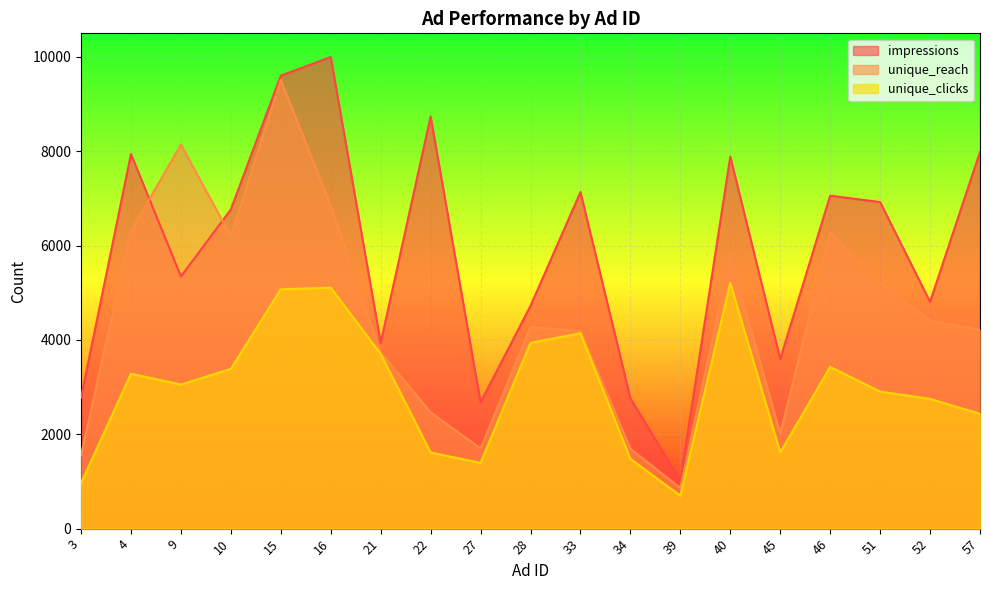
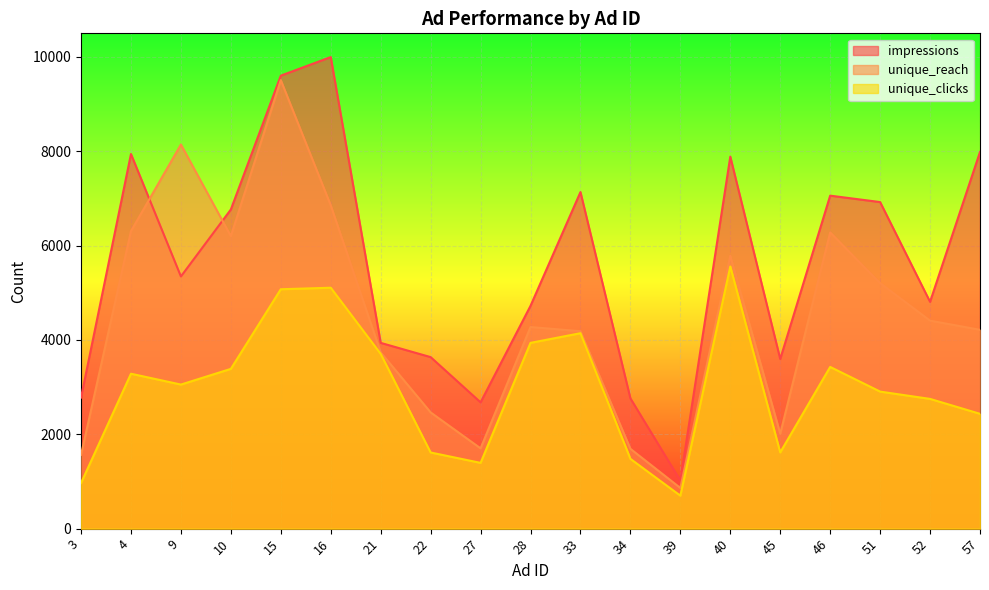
impressions, 22: 8700 -> 3600
unique_clicks, 40: 5200 -> 5600
